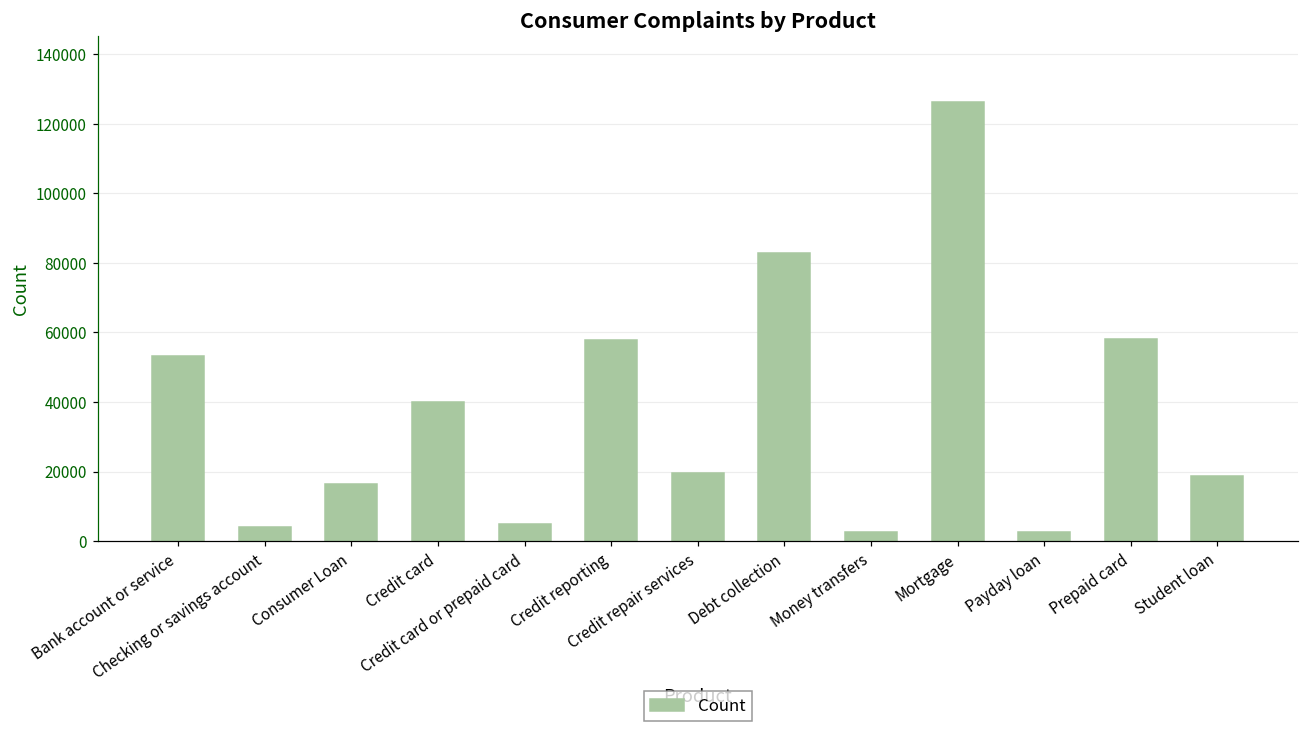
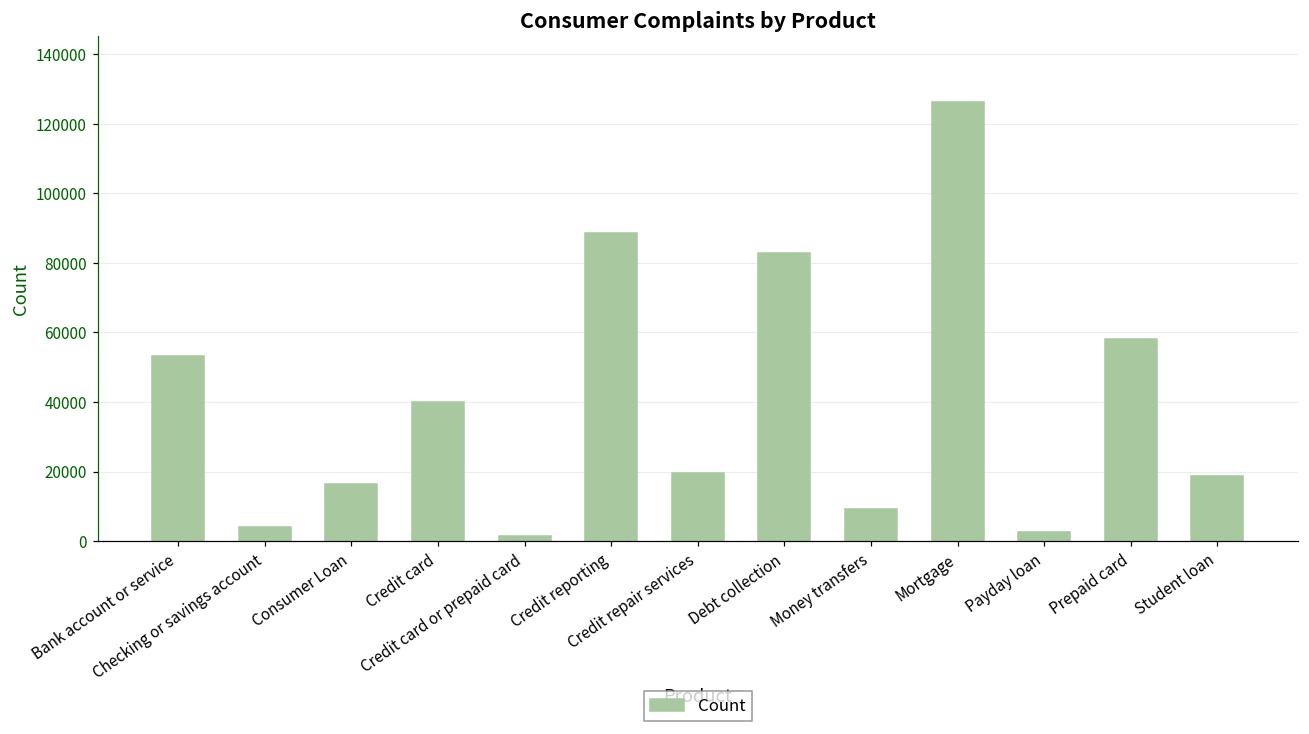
Credit card or prepaid card: 5000 -> 1000
Credit reporting: 58000 -> 89000
Money transfers: 3000 -> 9000
